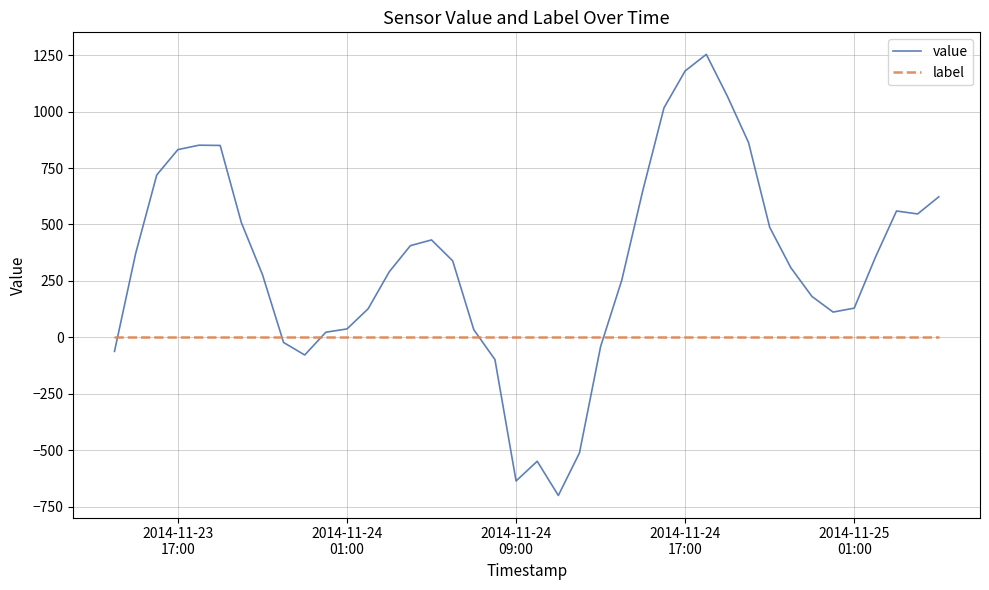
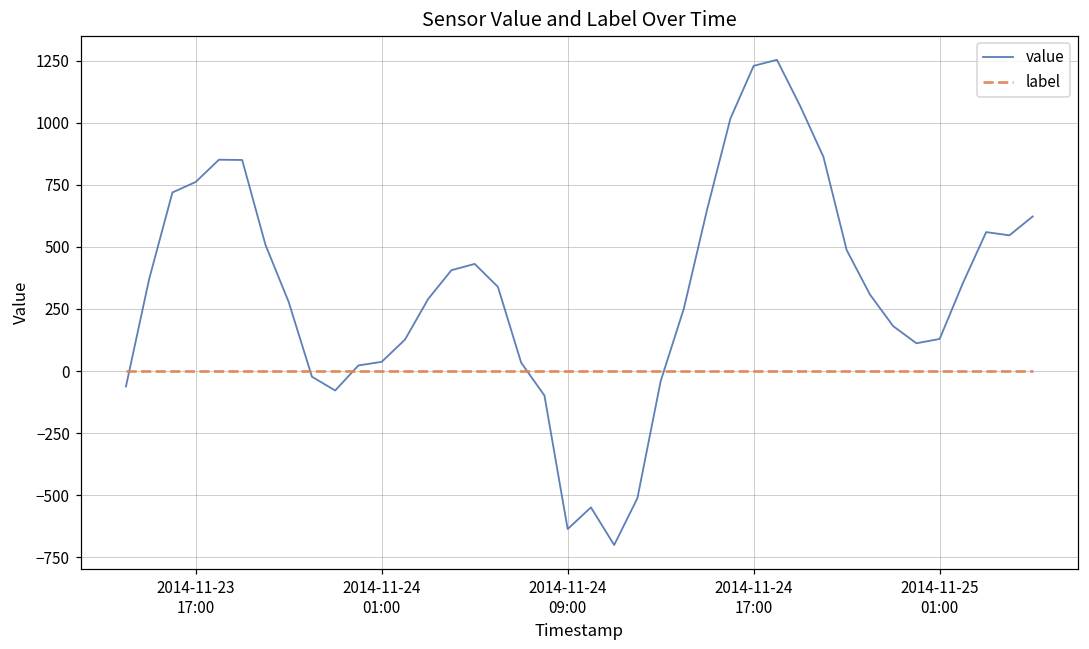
value, 2014-11-23 17:00: 830 -> 760
value, 2014-11-24 17:00: 1180 -> 1230
